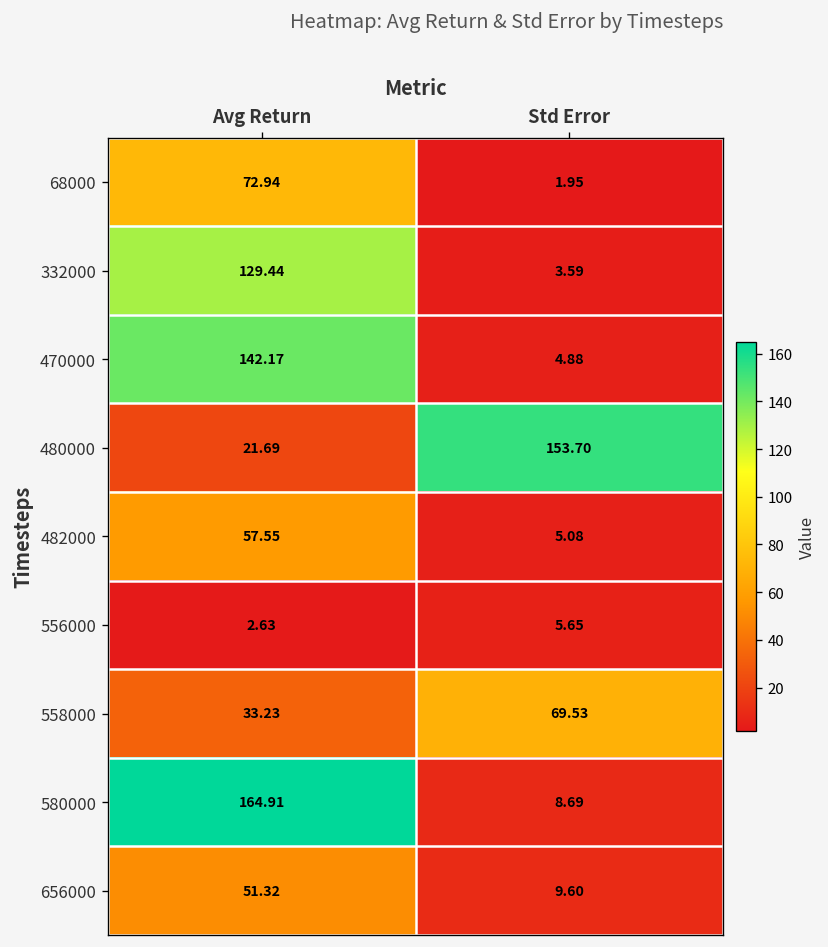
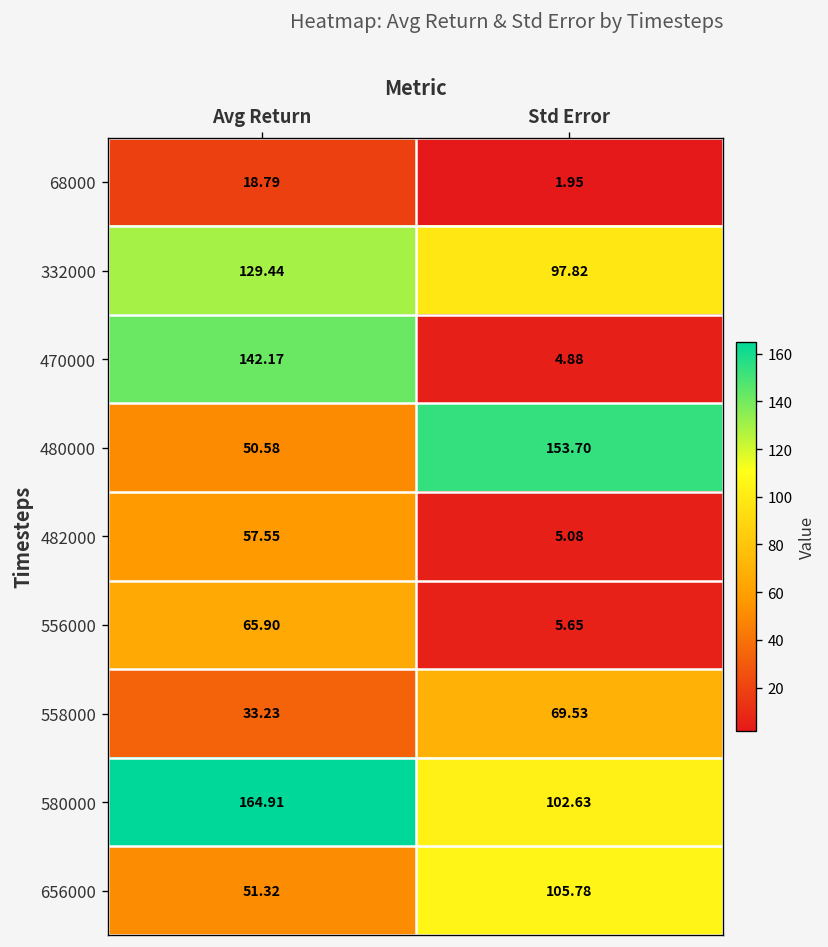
68000, Avg Return: 72.94 -> 18.79
332000, Std Error: 3.59 -> 97.82
480000, Avg Return: 21.69 -> 50.58
556000, Avg Return: 2.63 -> 65.90
580000, Std Error: 8.69 -> 102.63
656000, Std Error: 9.60 -> 105.78
